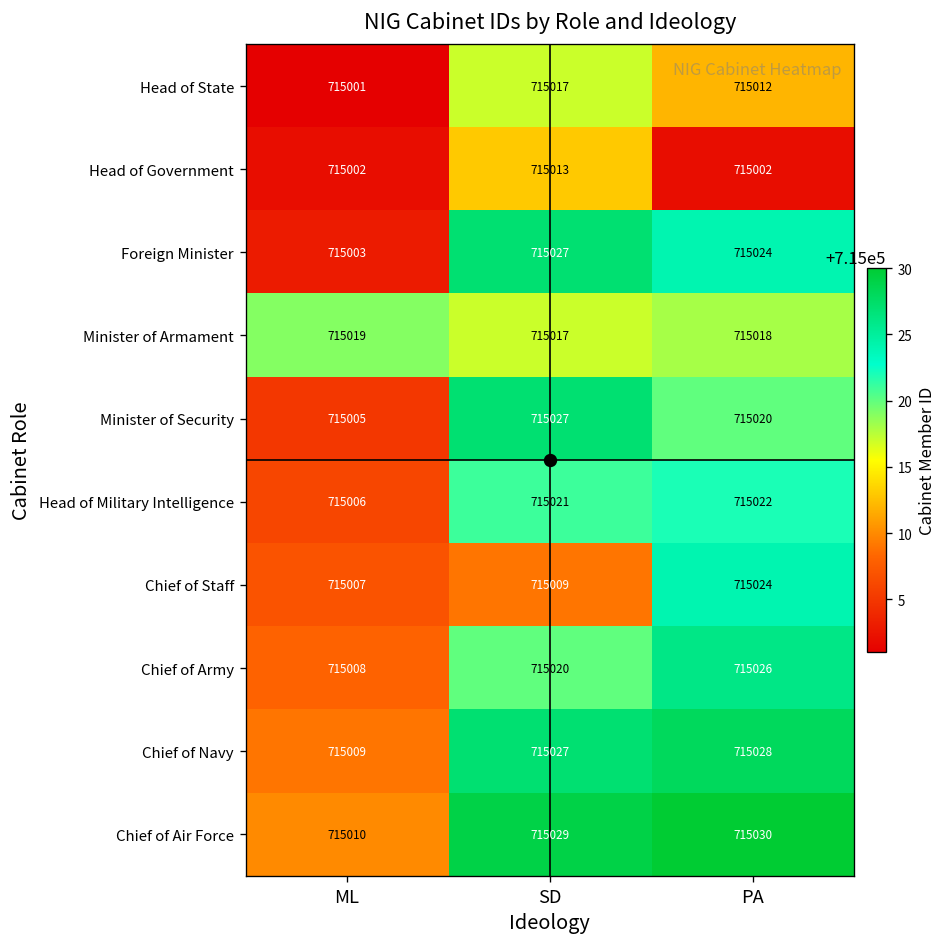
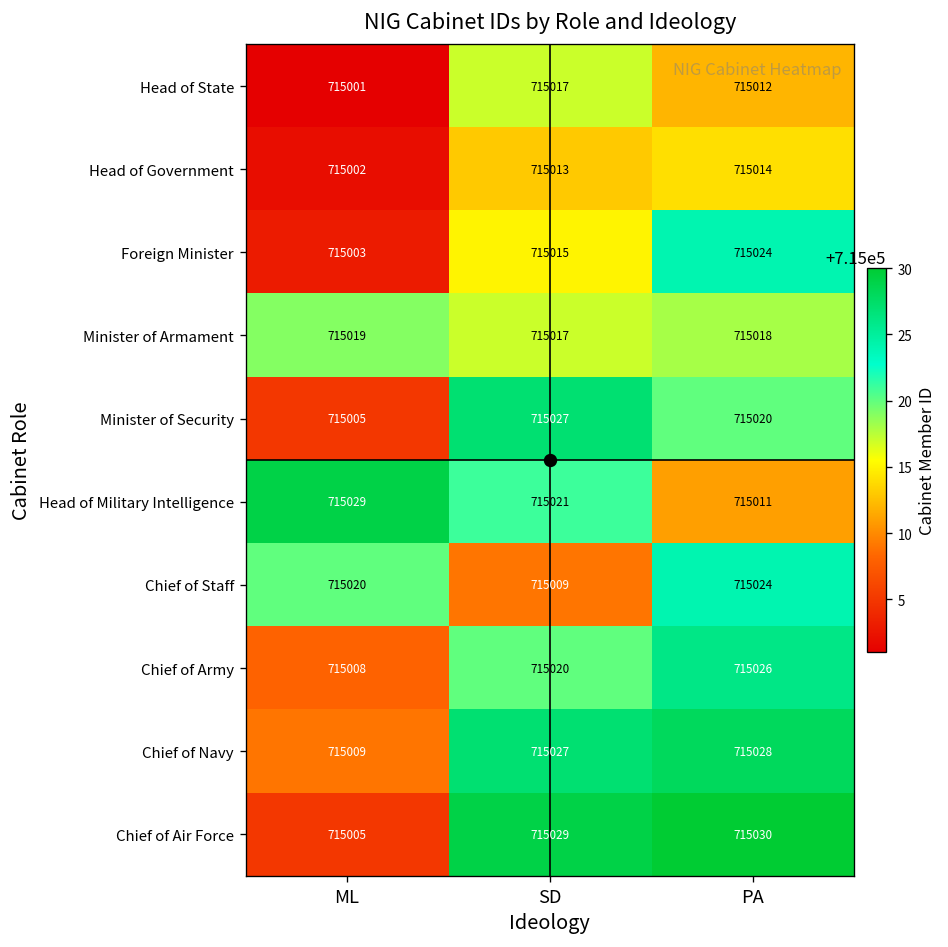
Head of Government, PA: 715002 -> 715014
Foreign Minister, SD: 715027 -> 715015
Head of Military Intelligence, ML: 715006 -> 715029
Head of Military Intelligence, PA: 715022 -> 715011
Chief of Staff, ML: 715007 -> 715020
Chief of Air Force, ML: 715010 -> 715005
